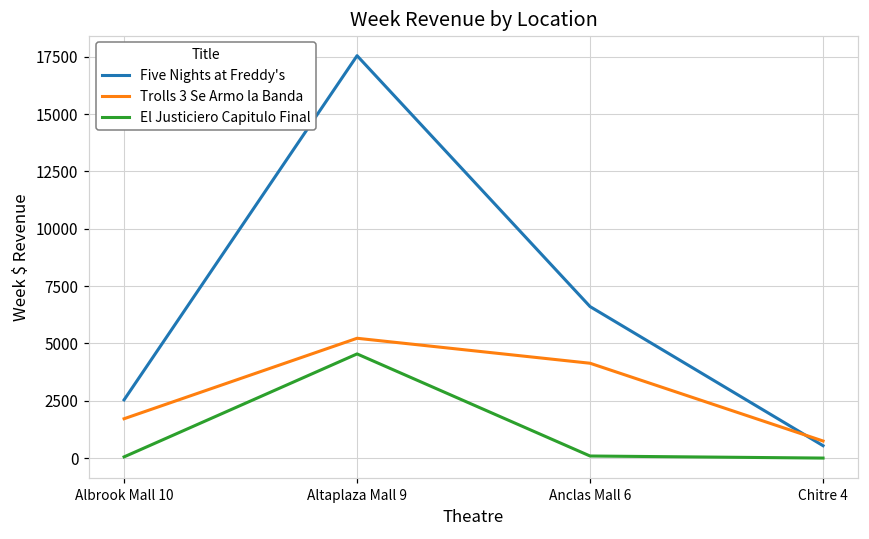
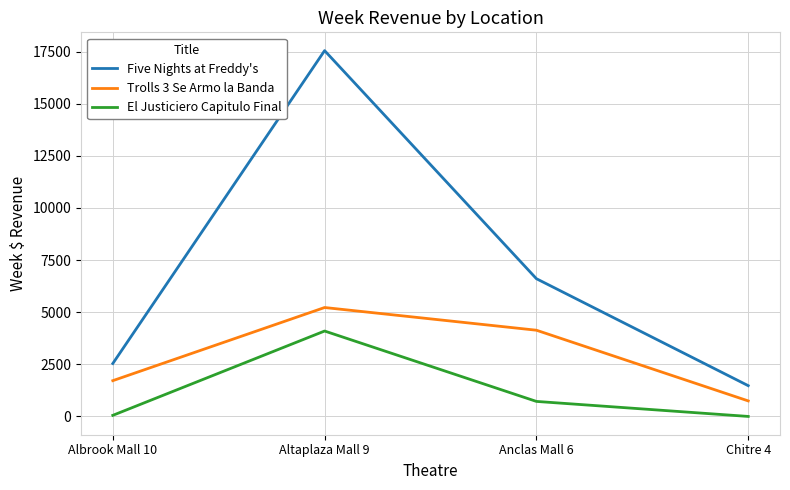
El Justiciero Capitulo Final, Altaplaza Mall 9: 4500 -> 4100
El Justiciero Capitulo Final, Anclas Mall 6: 100 -> 700
Five Nights at Freddy's, Chitre 4: 500 -> 1500
